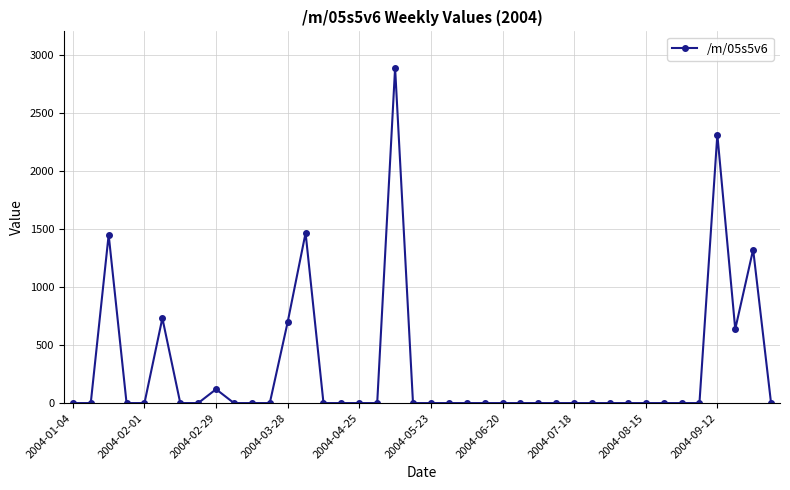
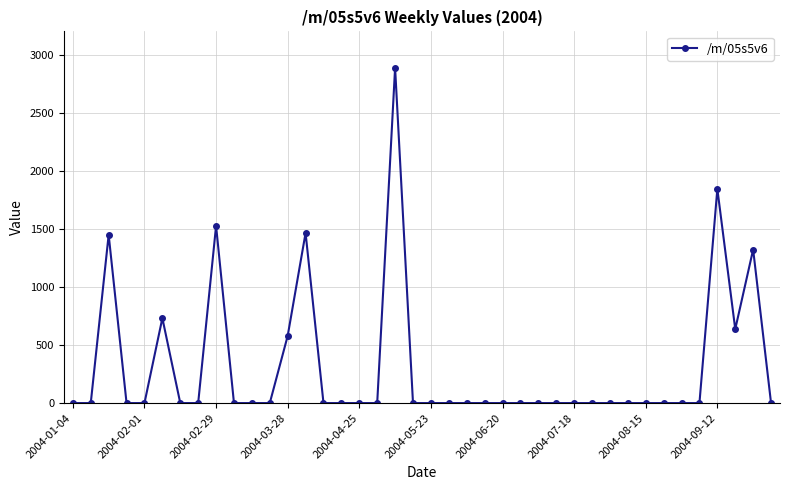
2004-02-29: 120 -> 1530
2004-03-28: 700 -> 580
2004-09-12: 2310 -> 1840
